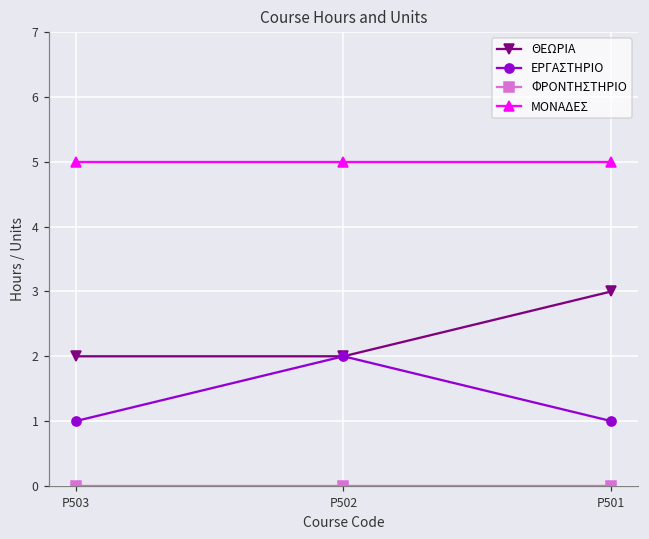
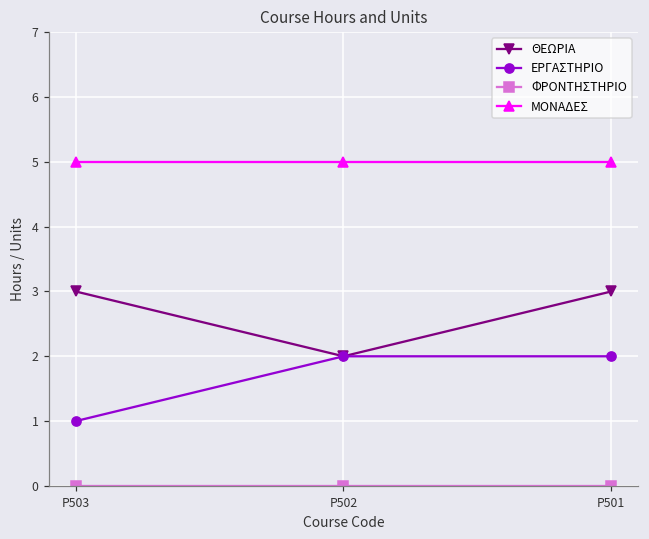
ΘΕΩΡΙΑ, P503: 2 -> 3
ΕΡΓΑΣΤΗΡΙΟ, P501: 1 -> 2
